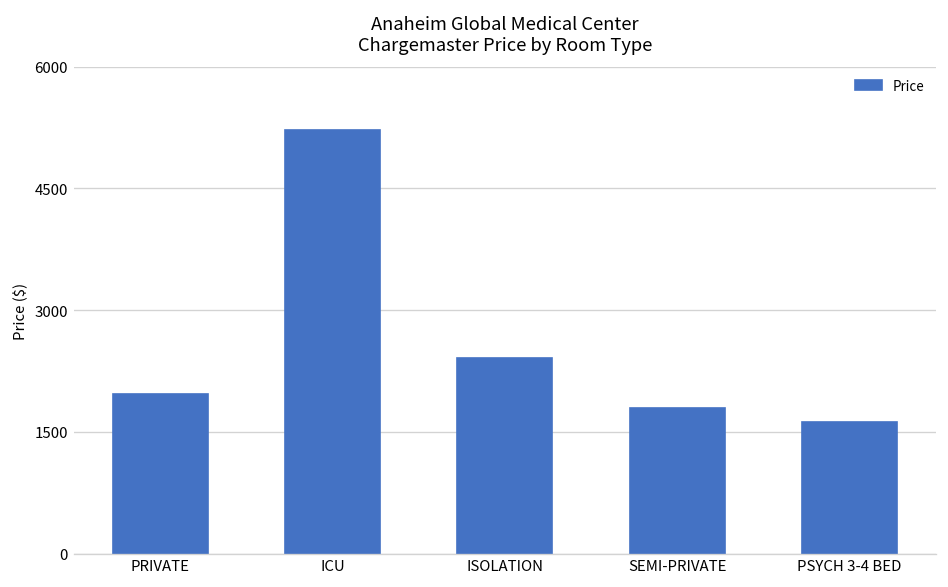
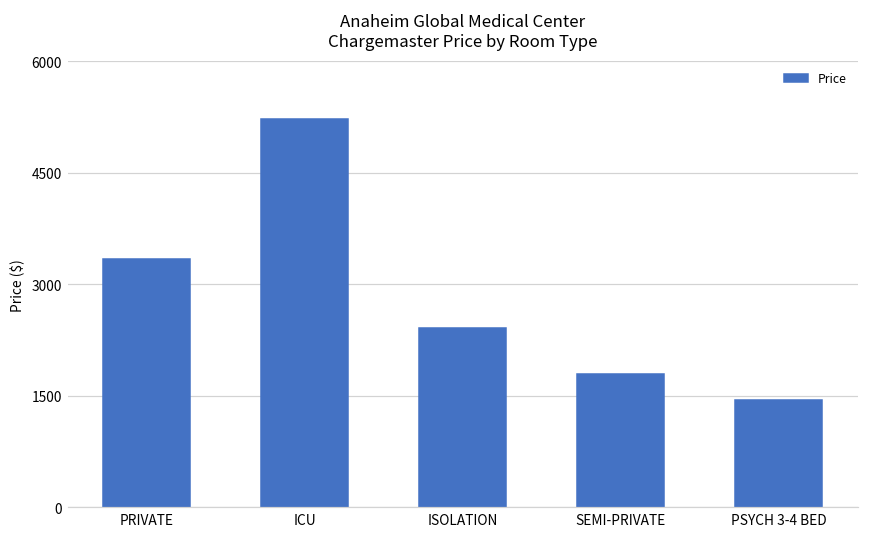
PRIVATE: 2000 -> 3300
PSYCH 3-4 BED: 1600 -> 1400
